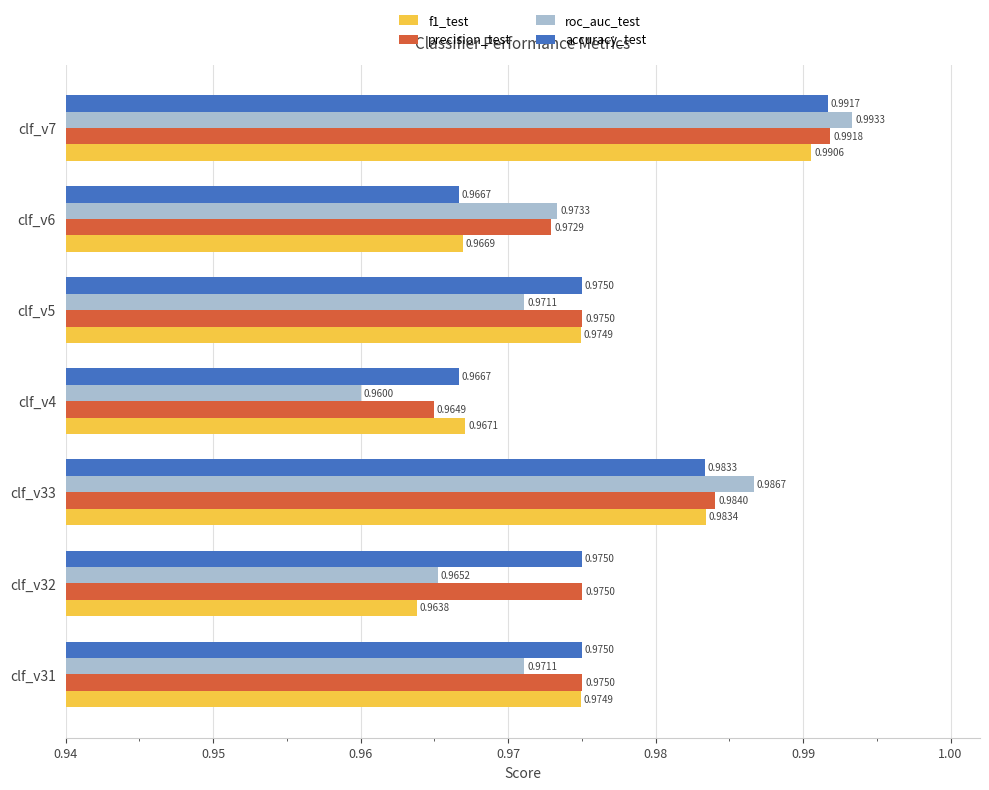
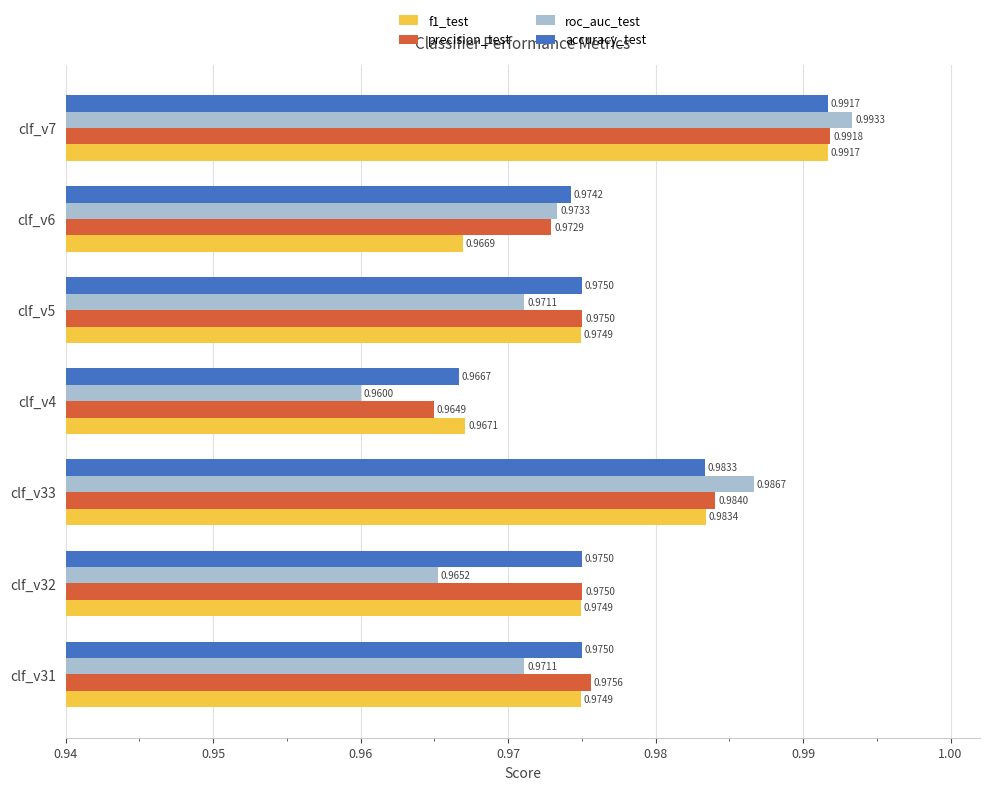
f1_test, clf_v7: 0.9906 -> 0.9917
accuracy_test, clf_v6: 0.9667 -> 0.9742
f1_test, clf_v32: 0.9638 -> 0.9749
precision_test, clf_v31: 0.9750 -> 0.9756
